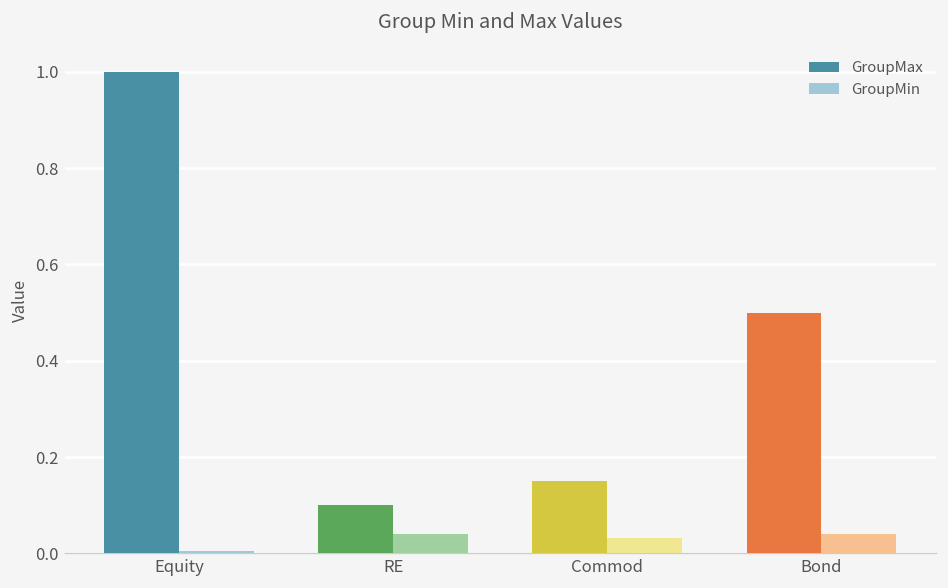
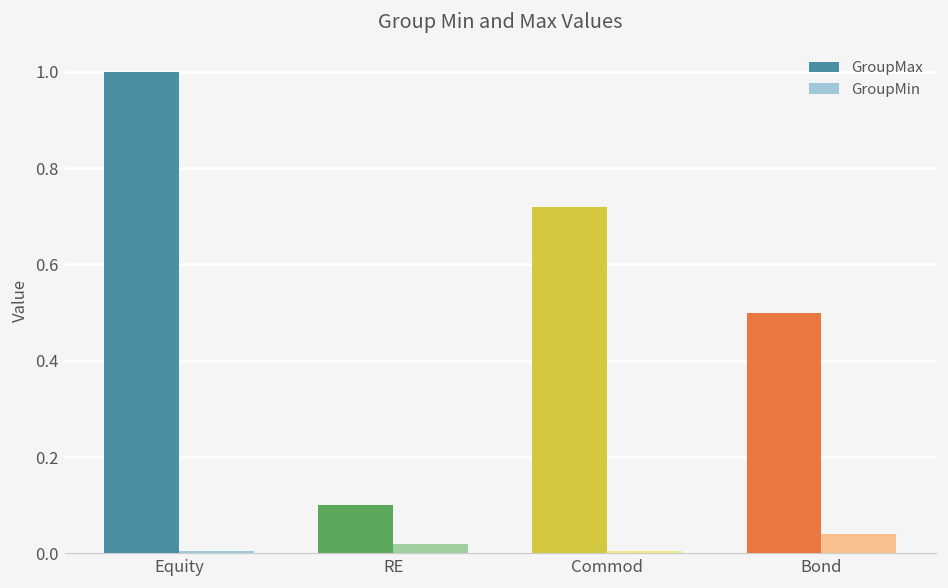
GroupMin, RE: 0.04 -> 0.02
GroupMax, Commod: 0.15 -> 0.72
GroupMin, Commod: 0.03 -> 0.01
